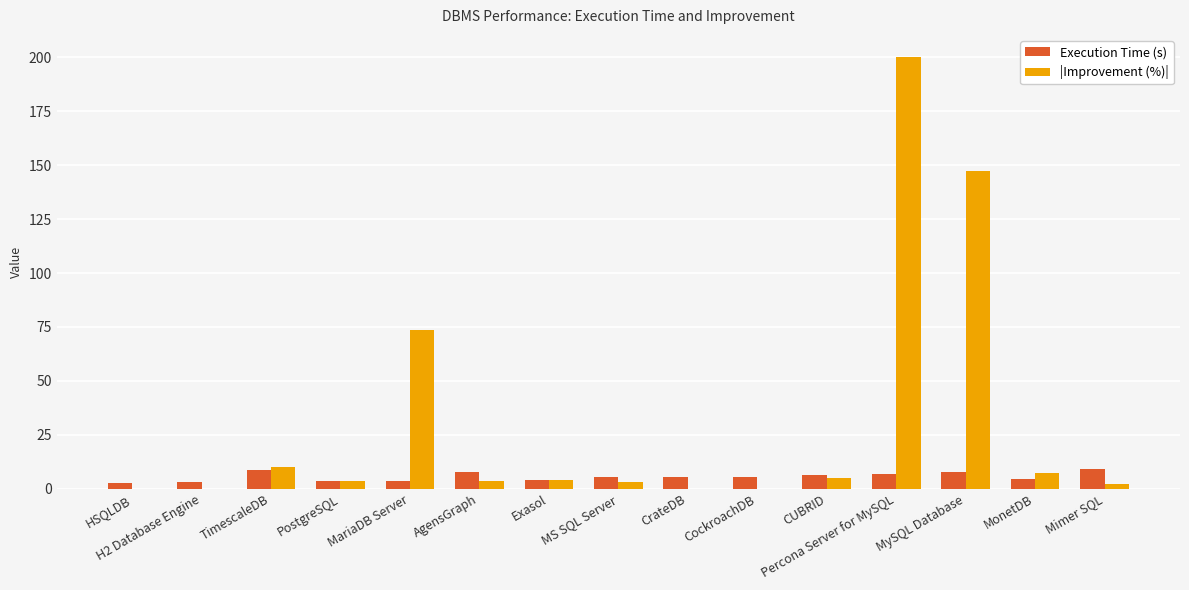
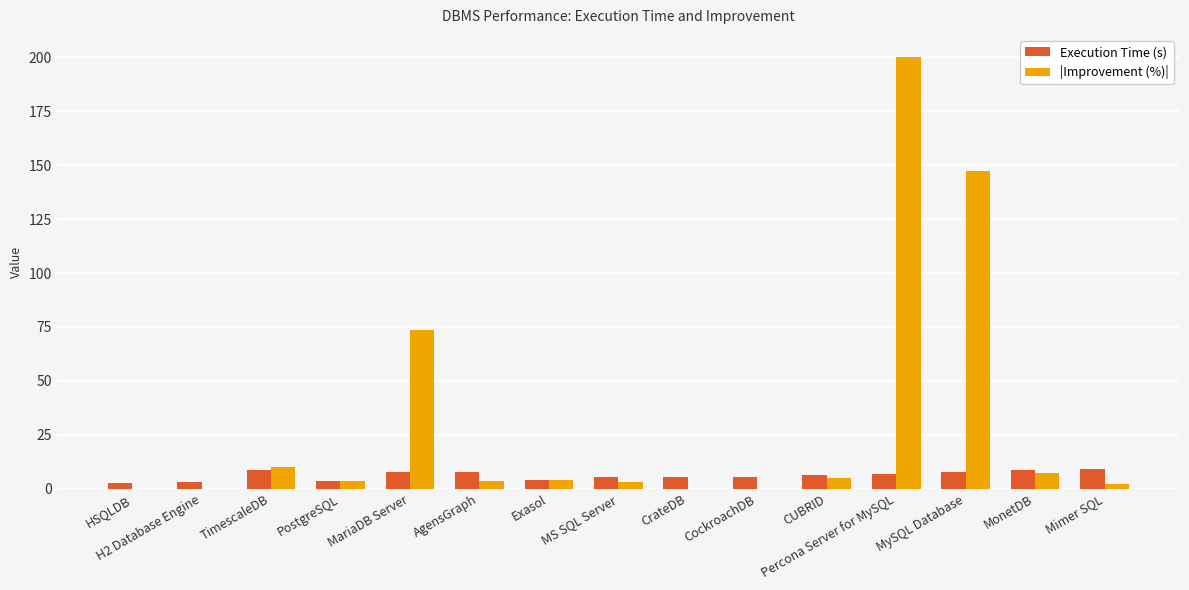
Execution Time (s), MariaDB Server: 4 -> 8
Execution Time (s), MonetDB: 5 -> 9
